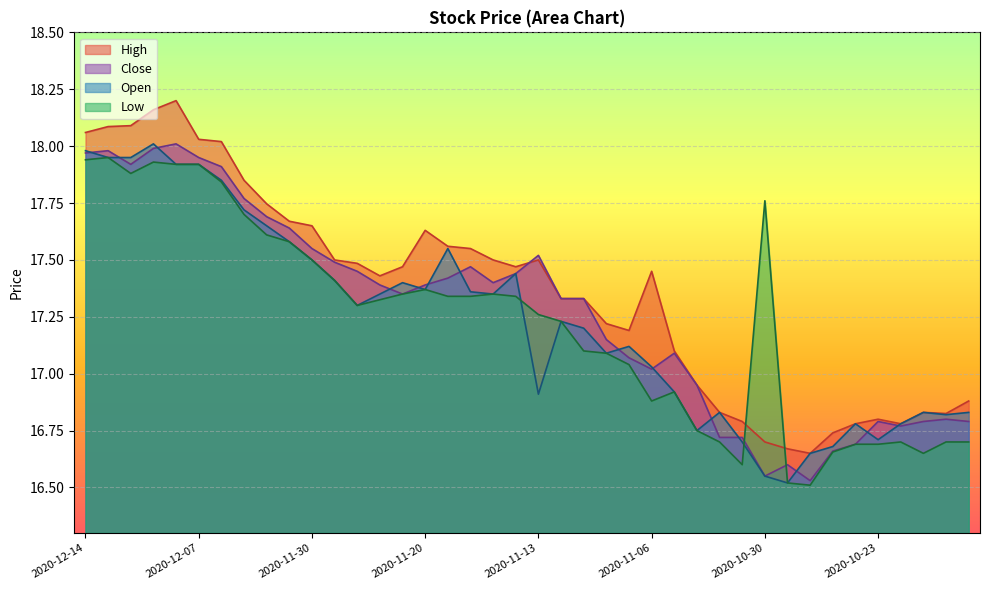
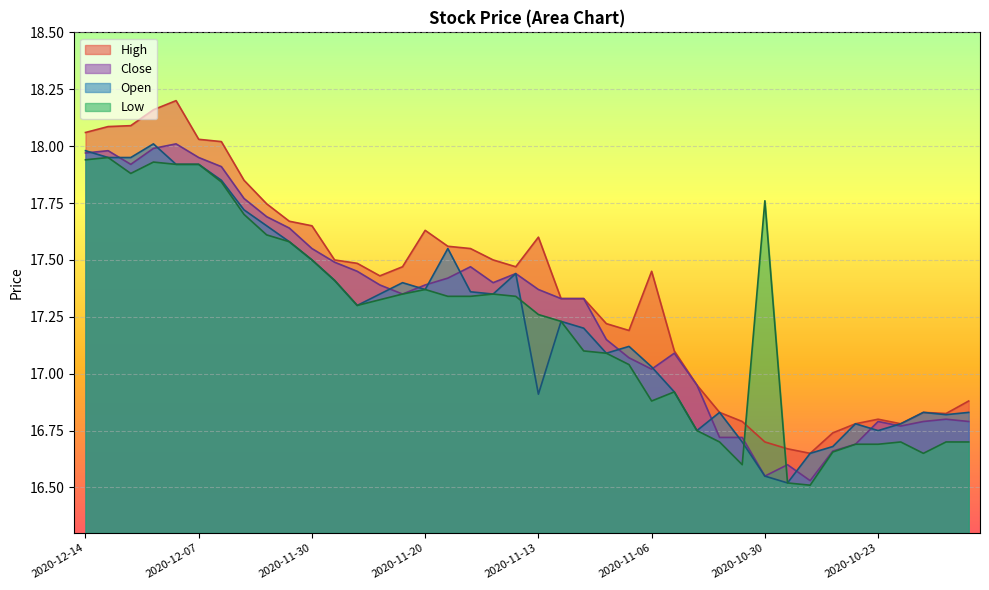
High, 2020-11-13: 17.5 -> 17.6
Close, 2020-11-13: 17.52 -> 17.37
Open, 2020-10-23: 16.71 -> 16.75
